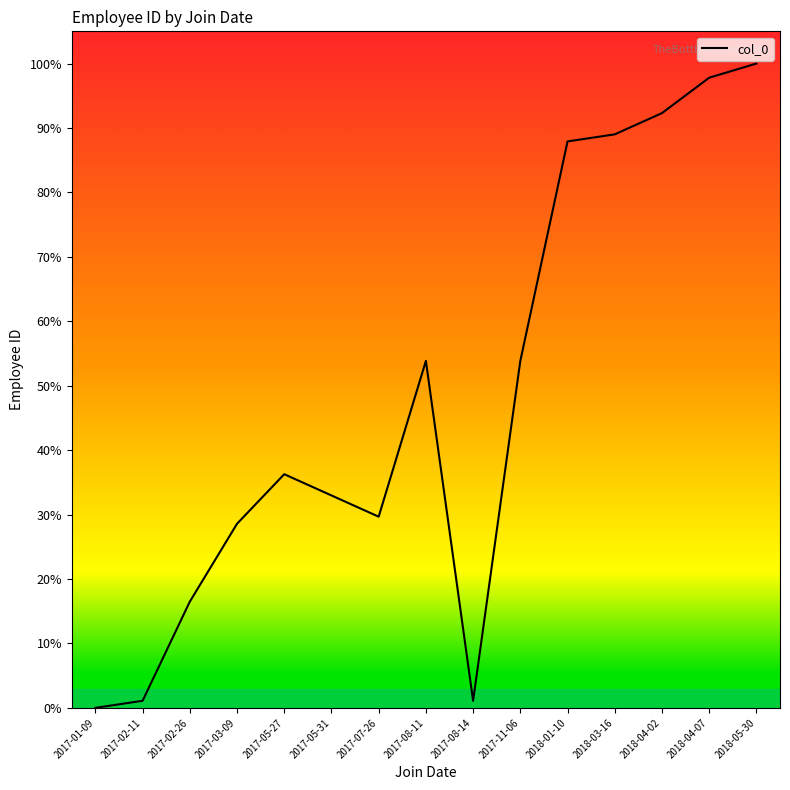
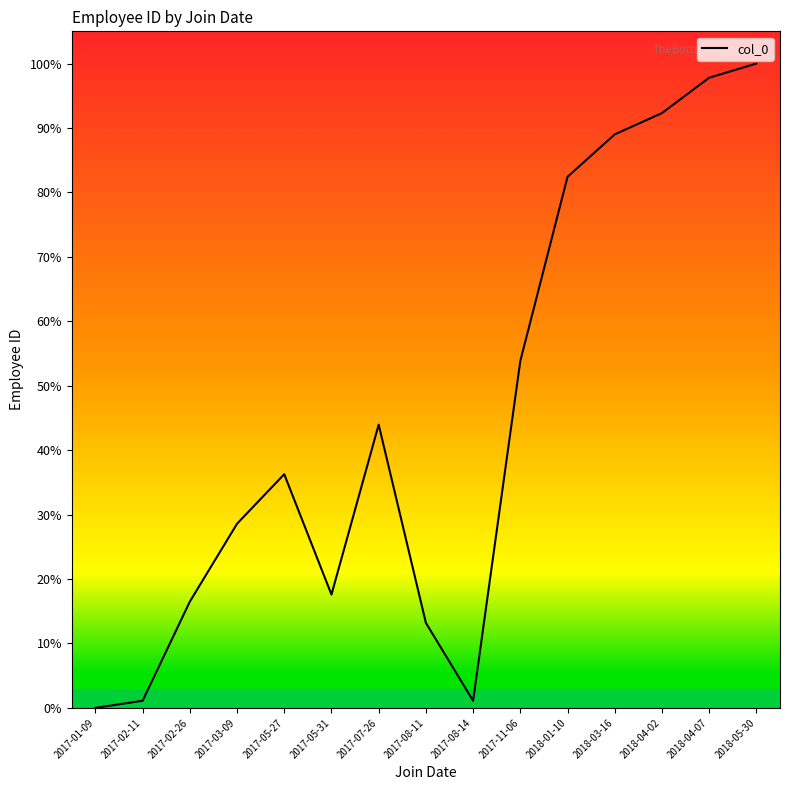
2017-05-31: 33% -> 18%
2017-07-26: 30% -> 44%
2017-08-11: 54% -> 13%
2018-01-10: 88% -> 82%
